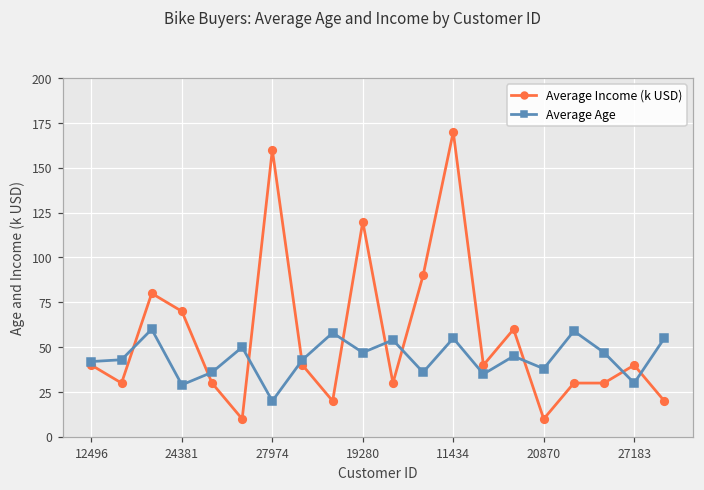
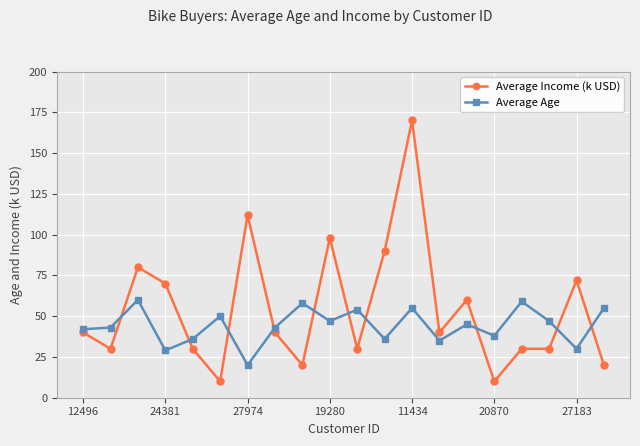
Average Income (k USD), 27974: 160 -> 112
Average Income (k USD), 19280: 120 -> 98
Average Income (k USD), 27183: 40 -> 72
